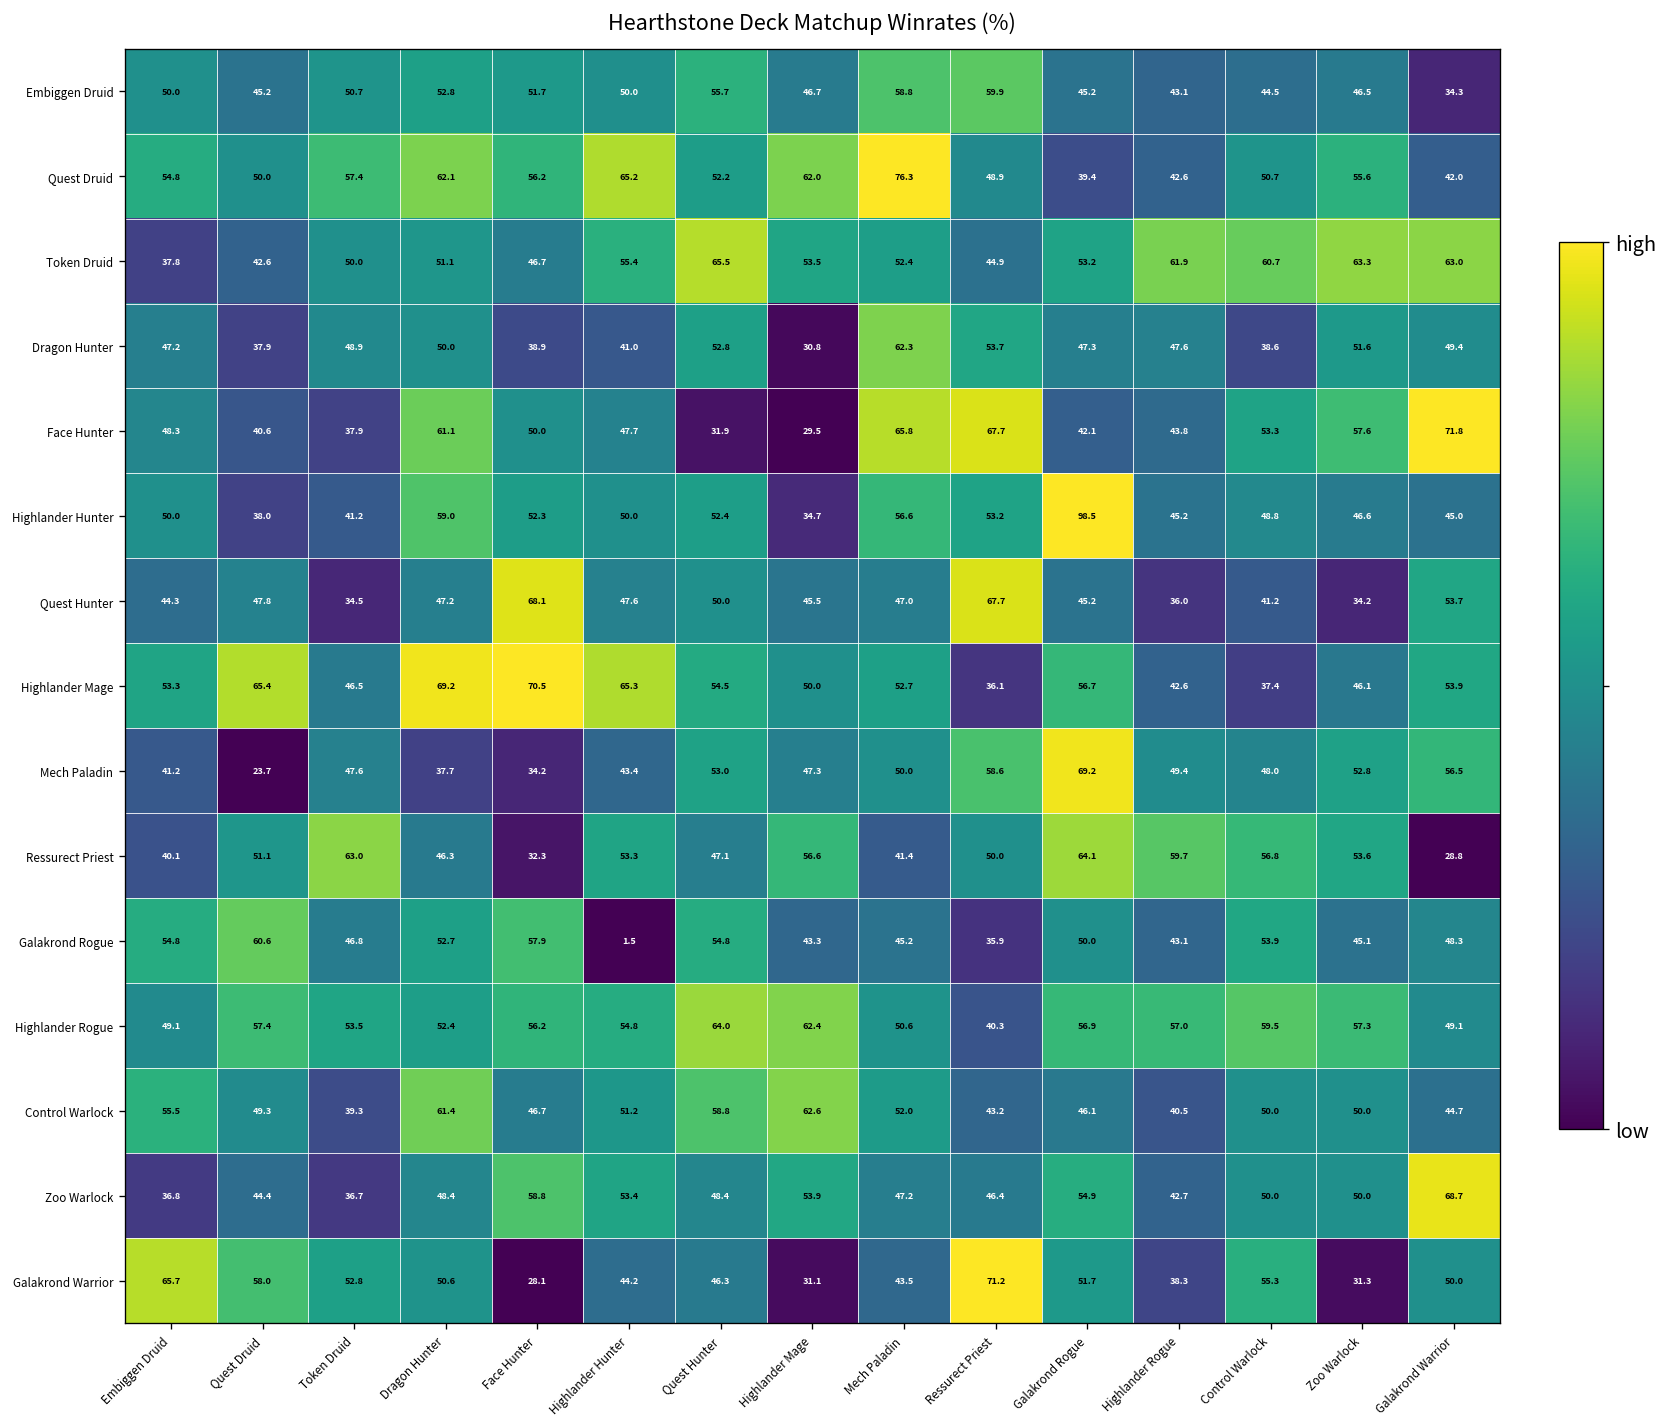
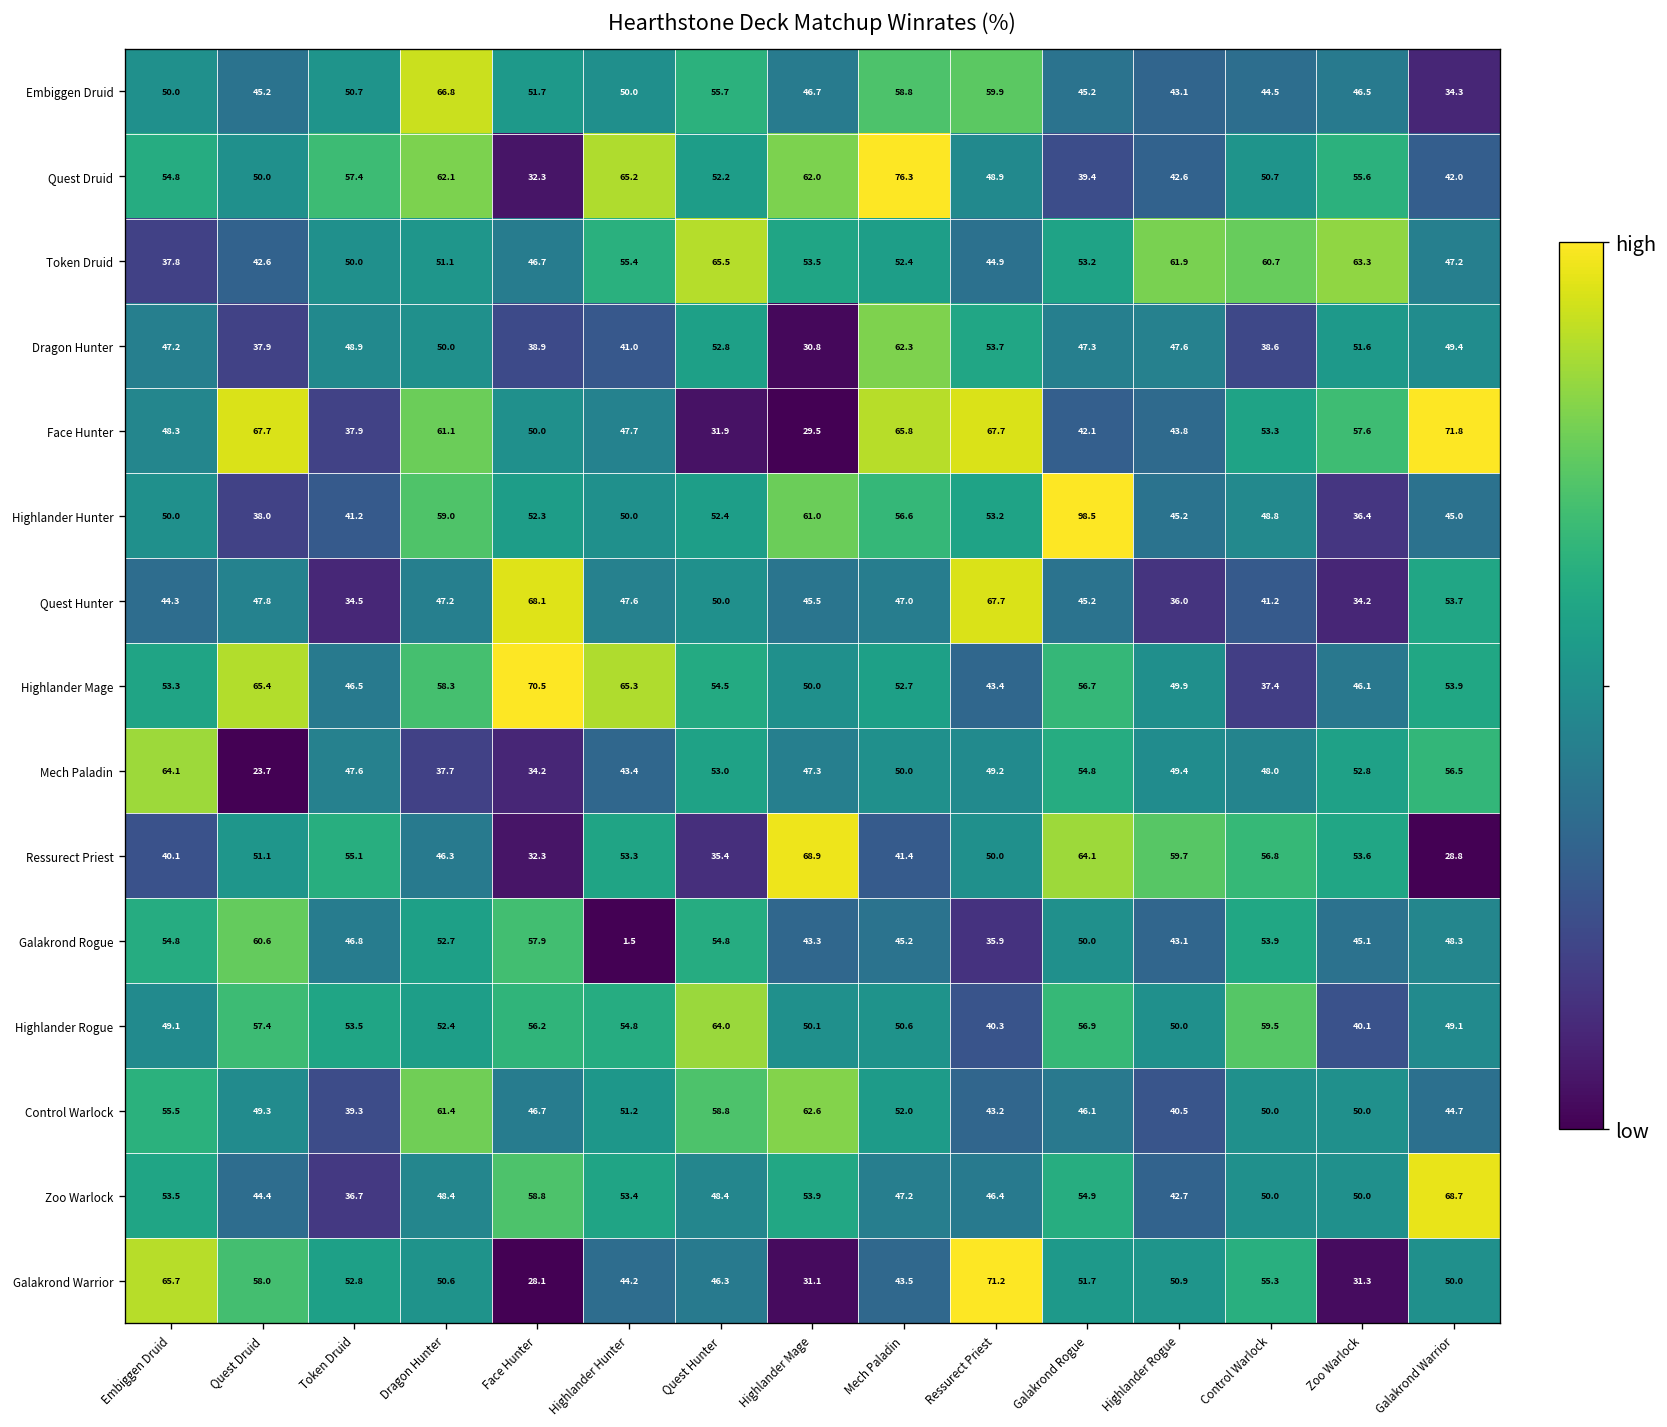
Embiggen Druid, Dragon Hunter: 52.8 -> 66.8
Quest Druid, Face Hunter: 56.2 -> 32.3
Token Druid, Galakrond Warrior: 63.0 -> 47.2
Face Hunter, Quest Druid: 40.6 -> 67.7
Highlander Hunter, Highlander Mage: 34.7 -> 61.0
Highlander Hunter, Zoo Warlock: 46.6 -> 36.4
Highlander Mage, Dragon Hunter: 69.2 -> 58.3
Highlander Mage, Ressurect Priest: 36.1 -> 43.4
Highlander Mage, Highlander Rogue: 42.6 -> 49.9
Mech Paladin, Embiggen Druid: 41.2 -> 64.1
Mech Paladin, Ressurect Priest: 58.6 -> 49.2
Mech Paladin, Galakrond Rogue: 69.2 -> 54.8
Ressurect Priest, Token Druid: 63.0 -> 55.1
Ressurect Priest, Quest Hunter: 47.1 -> 35.4
Ressurect Priest, Highlander Mage: 56.6 -> 68.9
Highlander Rogue, Highlander Mage: 62.4 -> 50.1
Highlander Rogue, Highlander Rogue: 57.0 -> 50.0
Highlander Rogue, Zoo Warlock: 57.3 -> 40.1
Zoo Warlock, Embiggen Druid: 36.8 -> 53.5
Galakrond Warrior, Highlander Rogue: 38.3 -> 50.9
